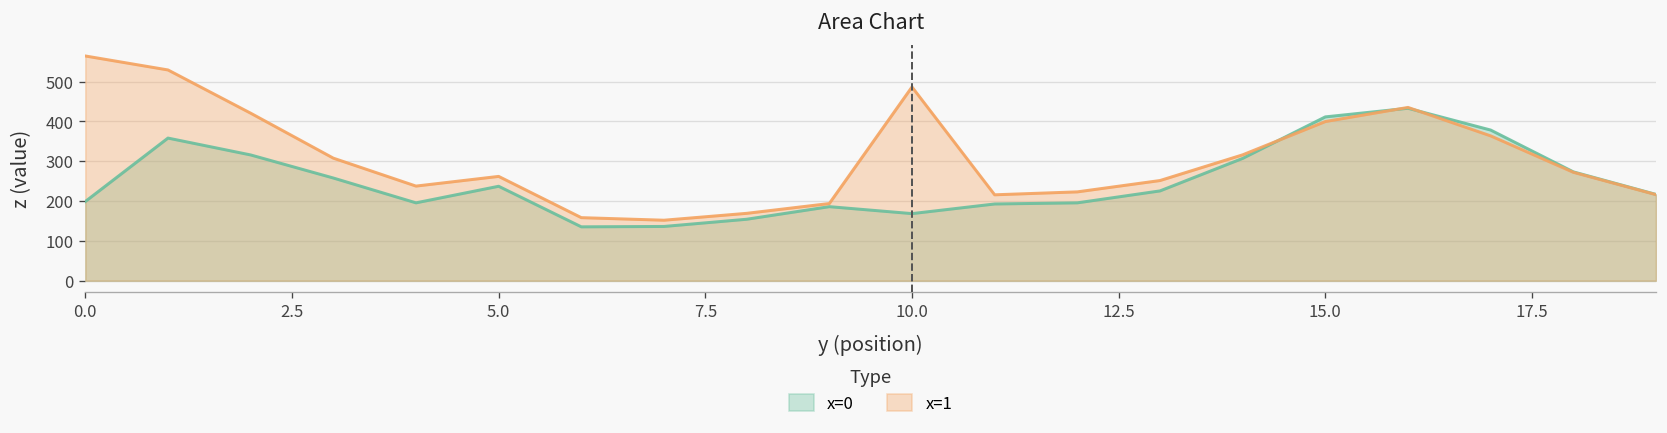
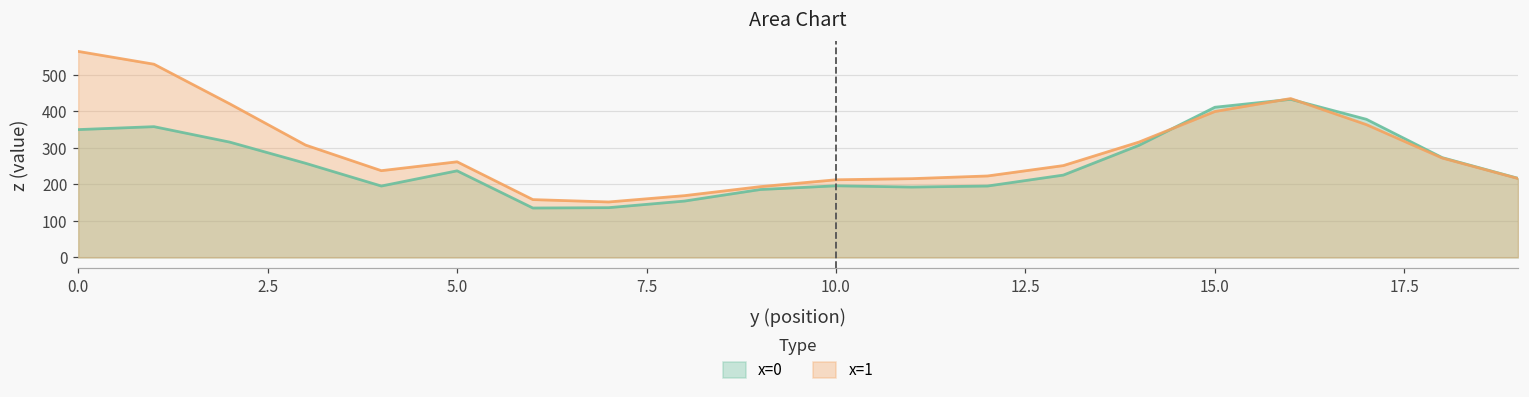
x=0, 0.0: 200 -> 350
x=0, 10.0: 170 -> 200
x=1, 10.0: 490 -> 210
